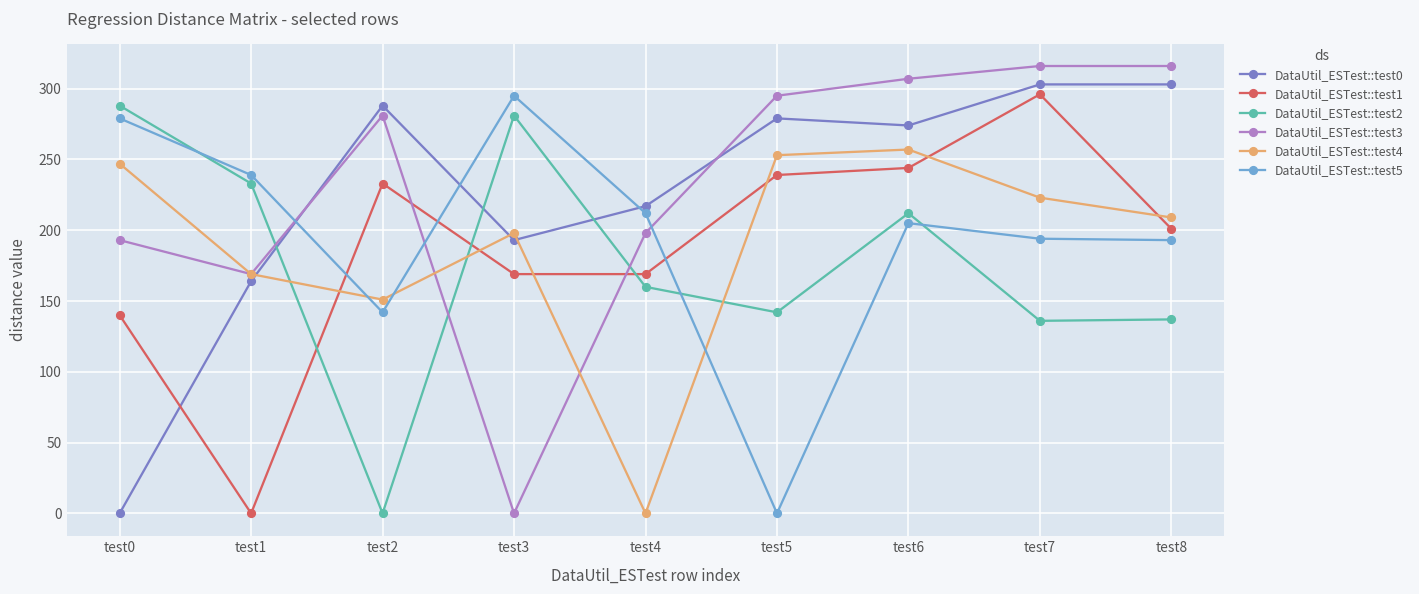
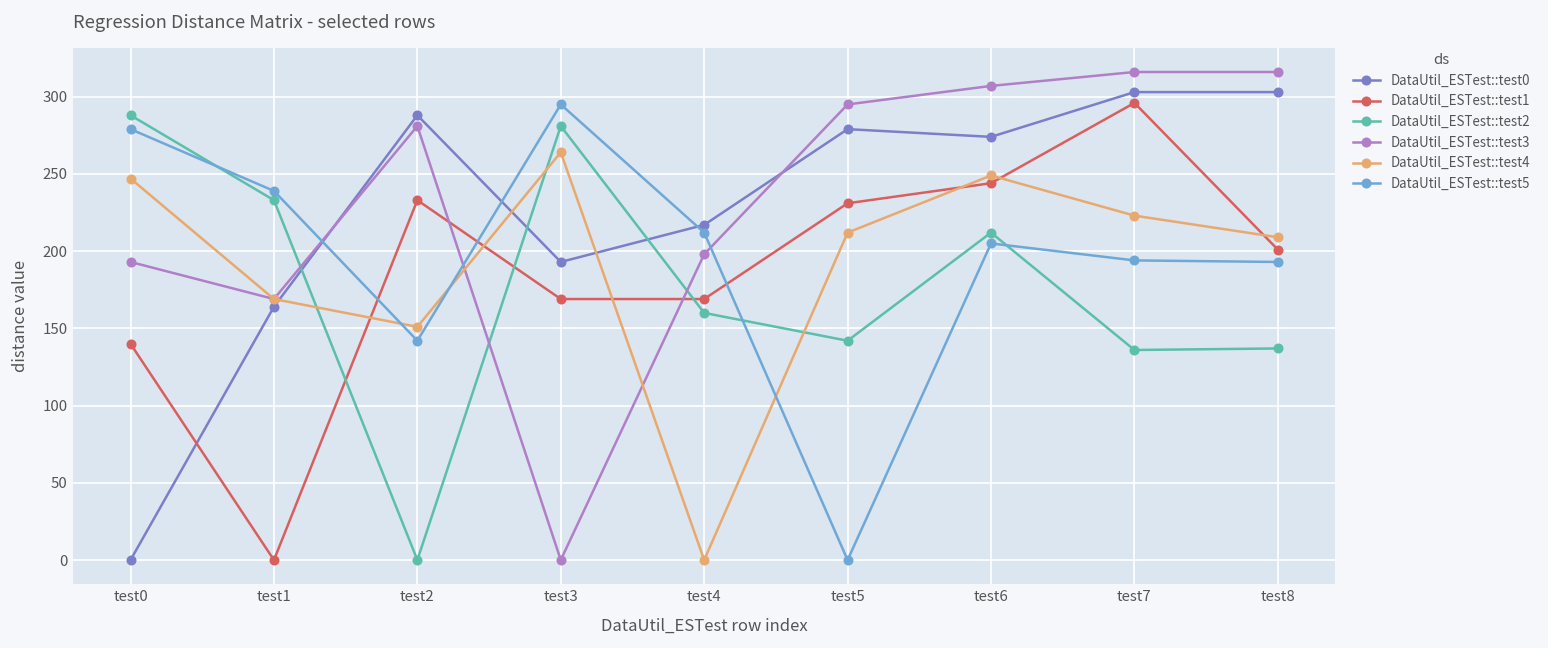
DataUtil_ESTest::test4, test3: 198 -> 264
DataUtil_ESTest::test1, test5: 239 -> 231
DataUtil_ESTest::test4, test5: 253 -> 212
DataUtil_ESTest::test4, test6: 257 -> 249
